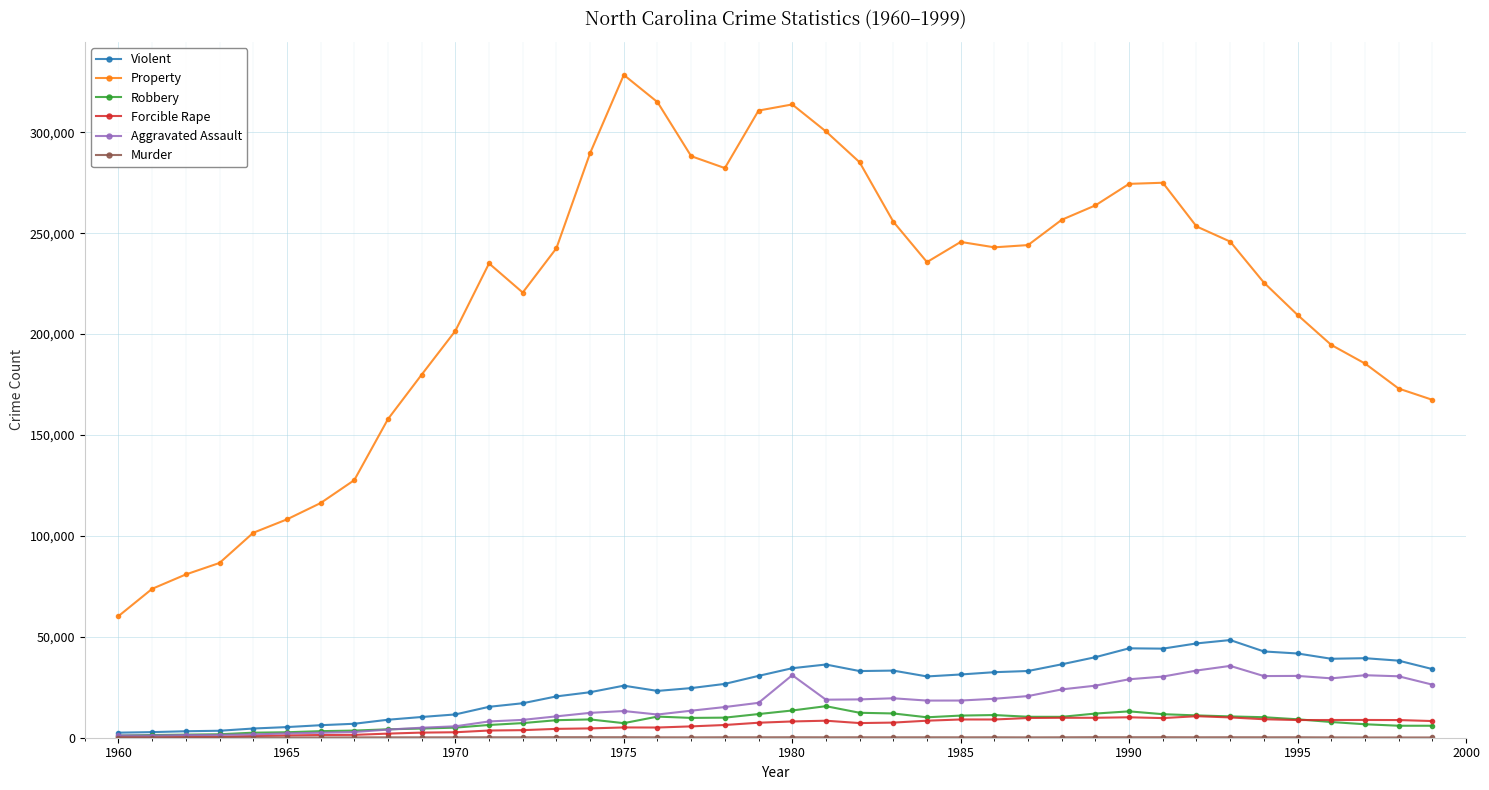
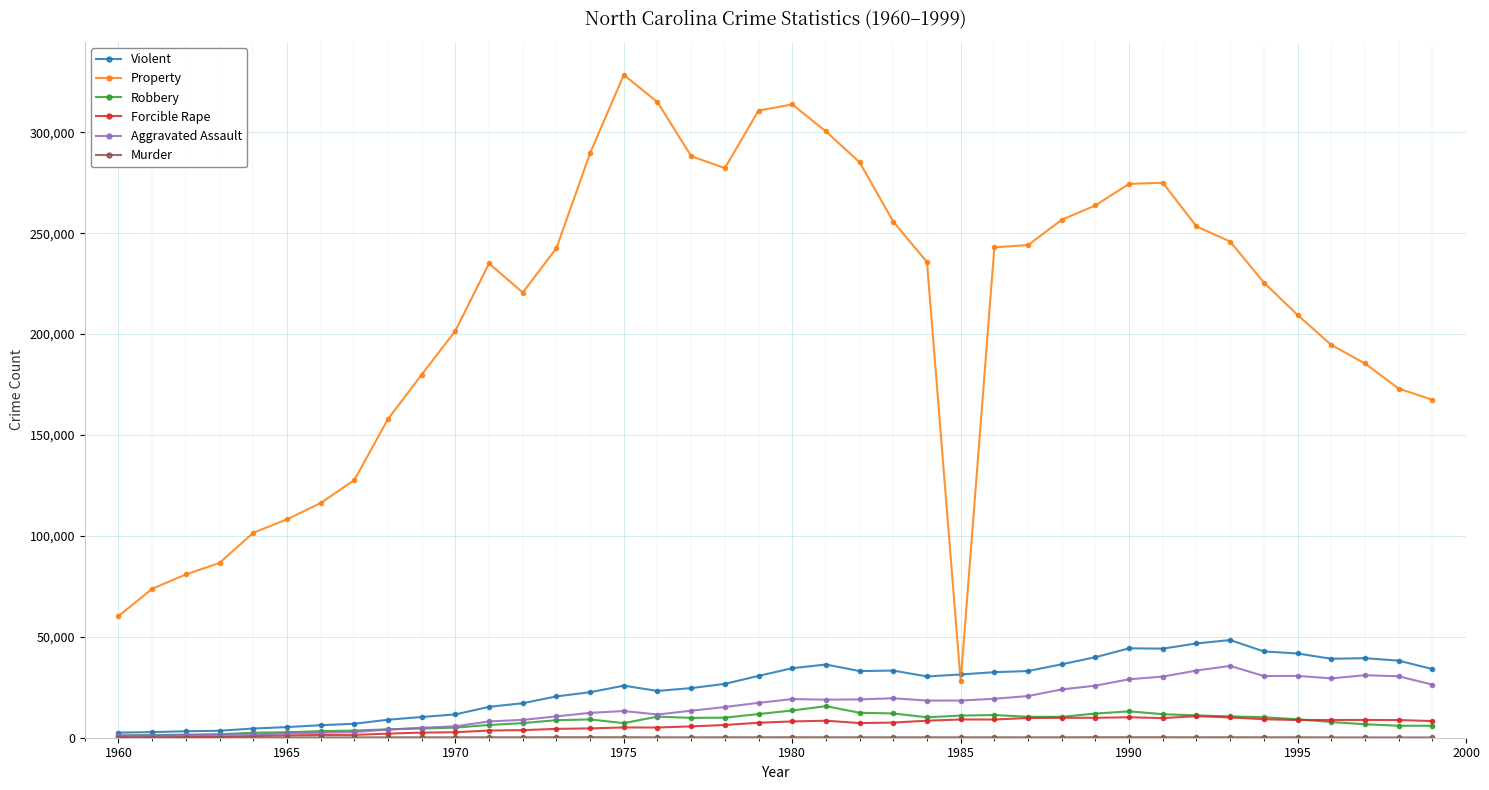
Aggravated Assault, 1980: 31,000 -> 19,000
Property, 1985: 246,000 -> 28,000
